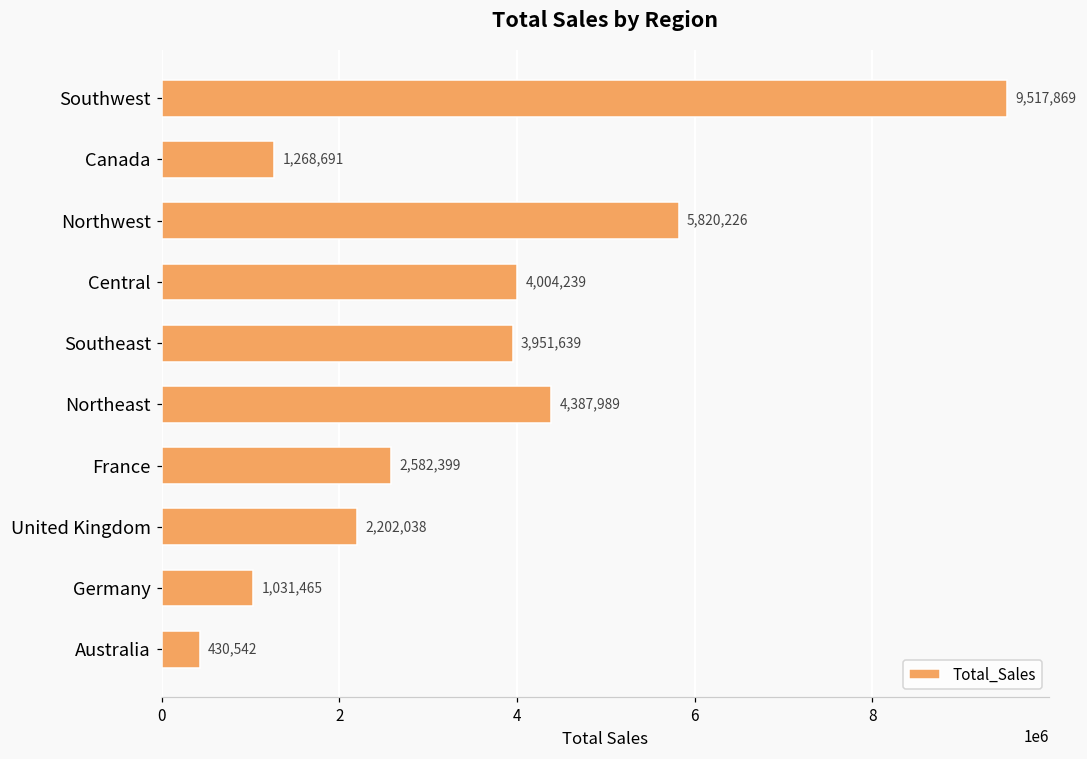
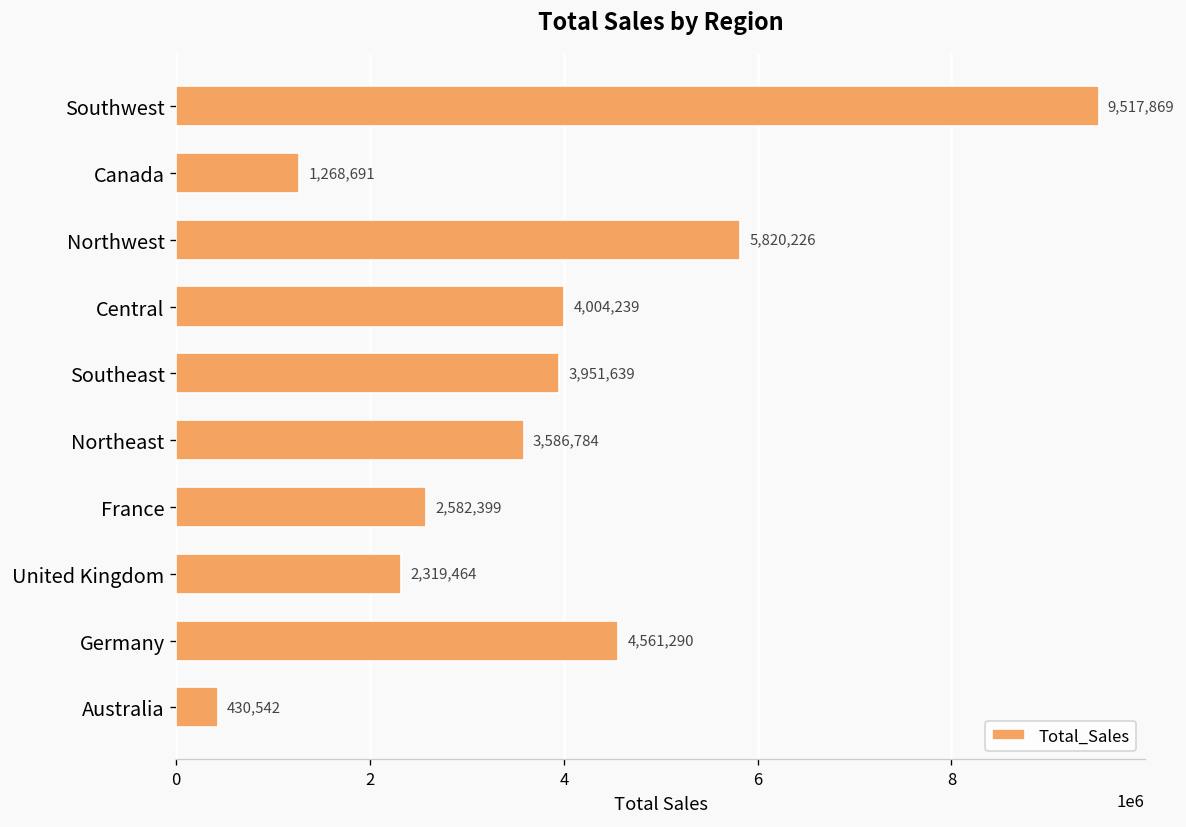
Northeast: 4,387,989 -> 3,586,784
United Kingdom: 2,202,038 -> 2,319,464
Germany: 1,031,465 -> 4,561,290
